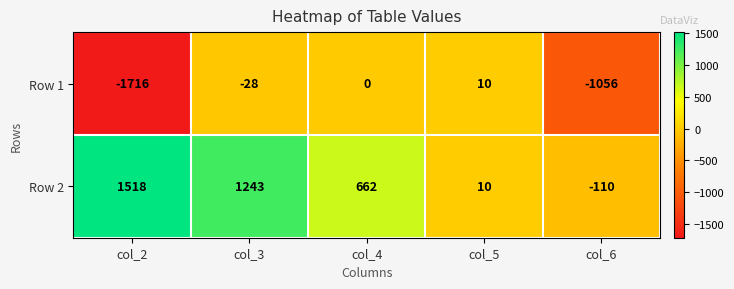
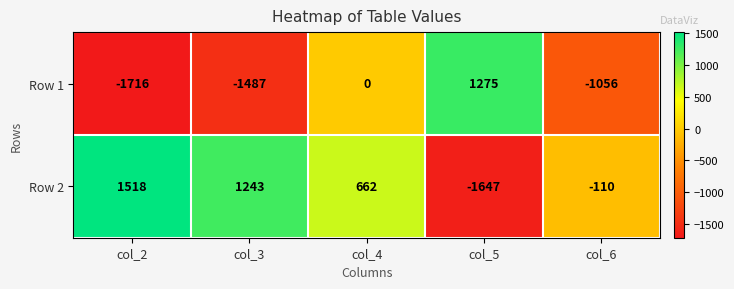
Row 1, col_3: -28 -> -1487
Row 1, col_5: 10 -> 1275
Row 2, col_5: 10 -> -1647
